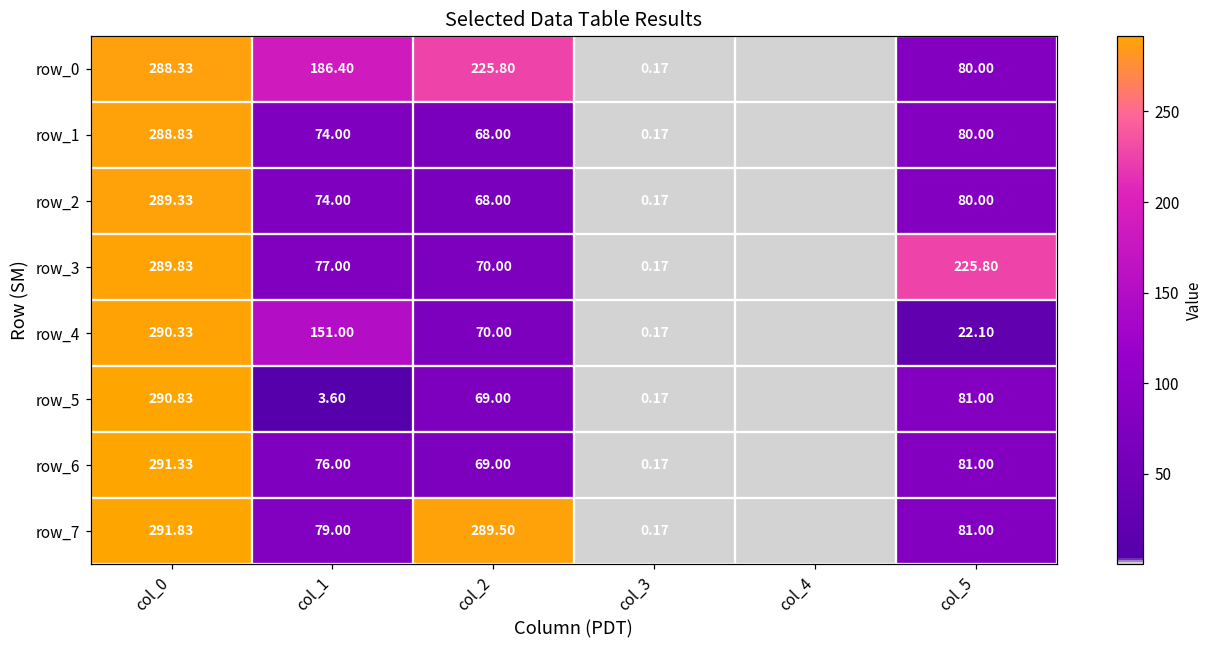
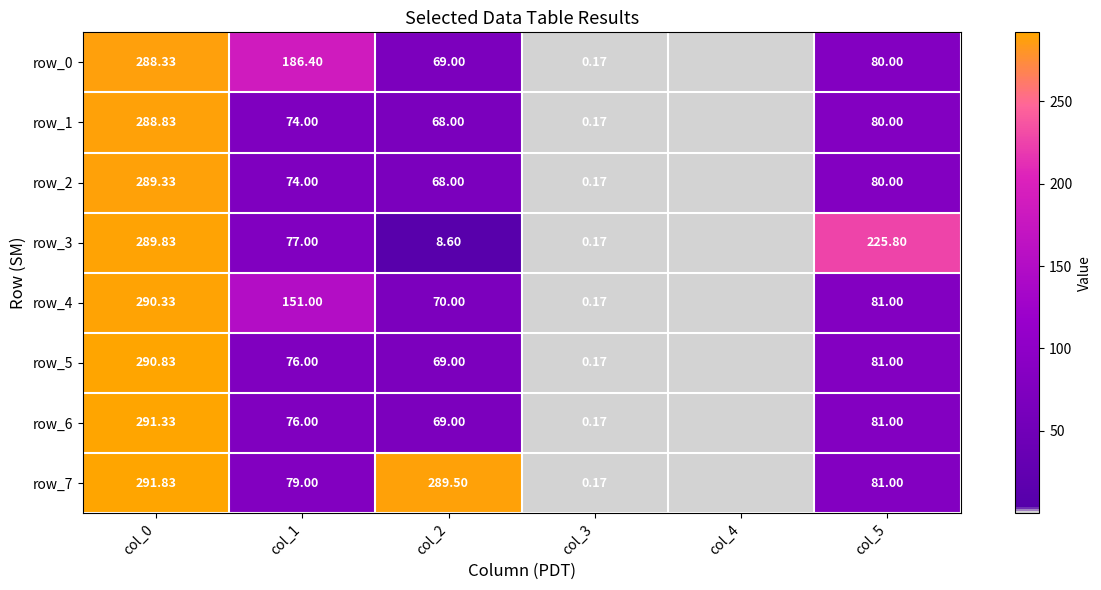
row_0, col_2: 225.80 -> 69.00
row_3, col_2: 70.00 -> 8.60
row_4, col_5: 22.10 -> 81.00
row_5, col_1: 3.60 -> 76.00
